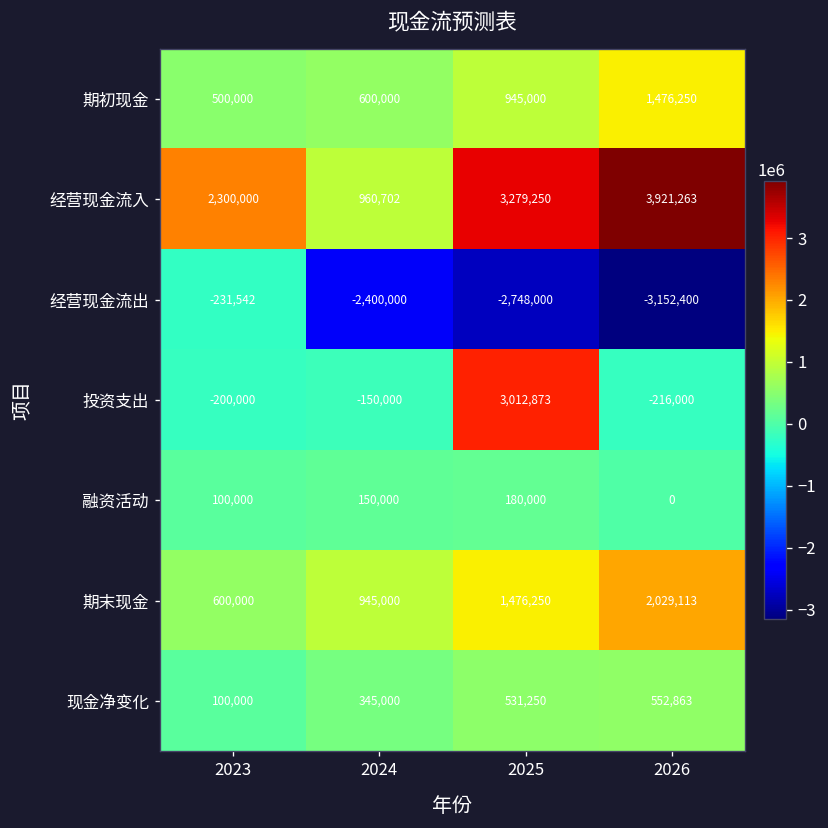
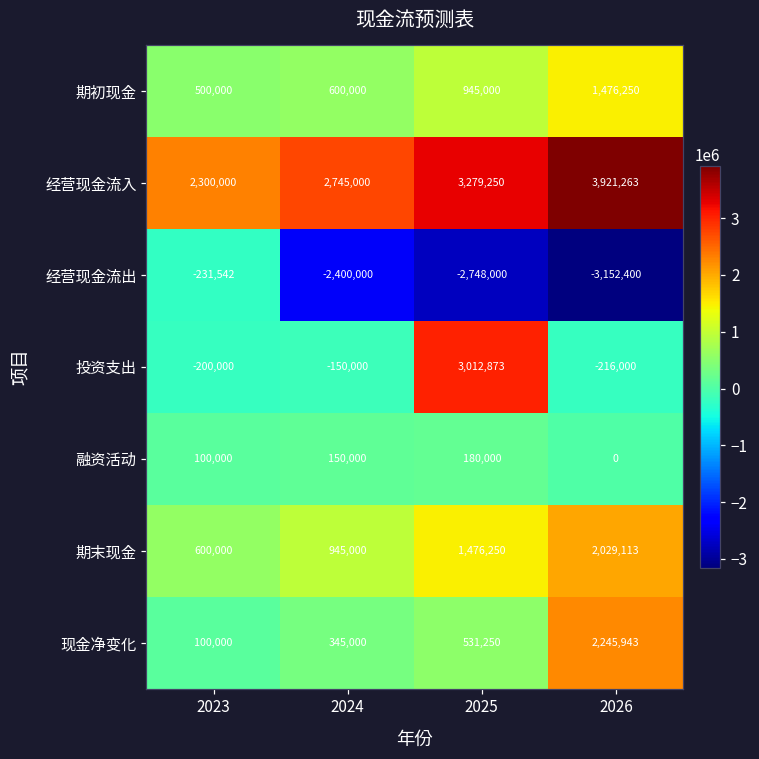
经营现金流入, 2024: 960,702 -> 2,745,000
现金净变化, 2026: 552,863 -> 2,245,943
